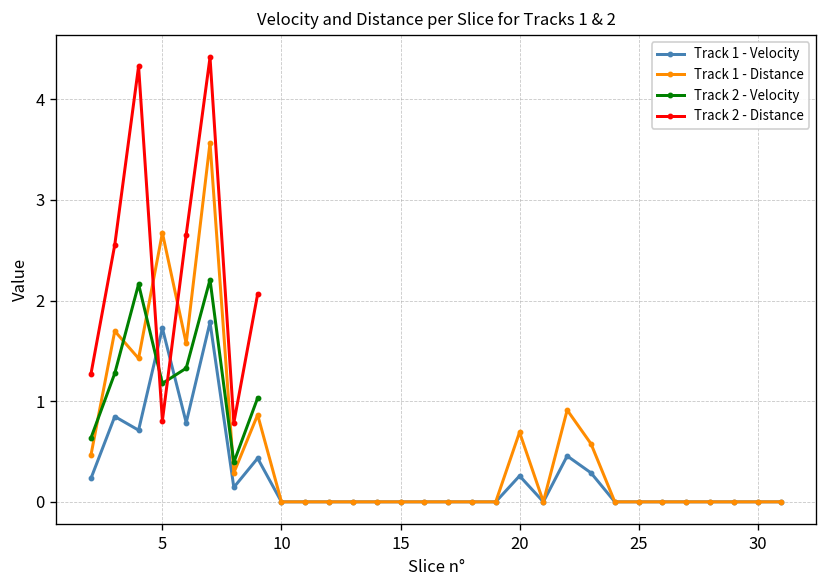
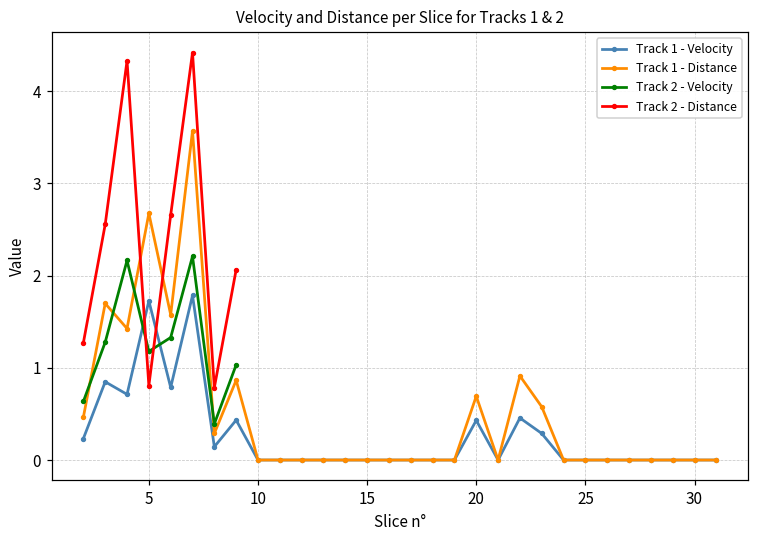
Track 1 - Velocity, 20: 0.3 -> 0.4
